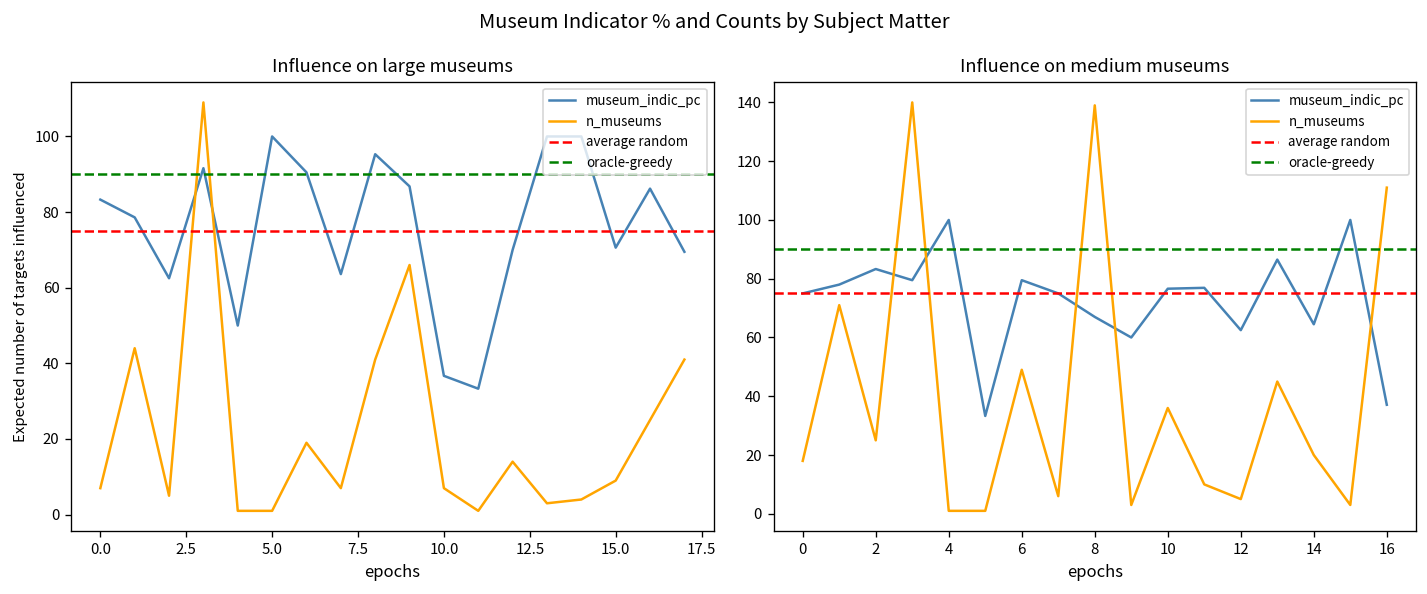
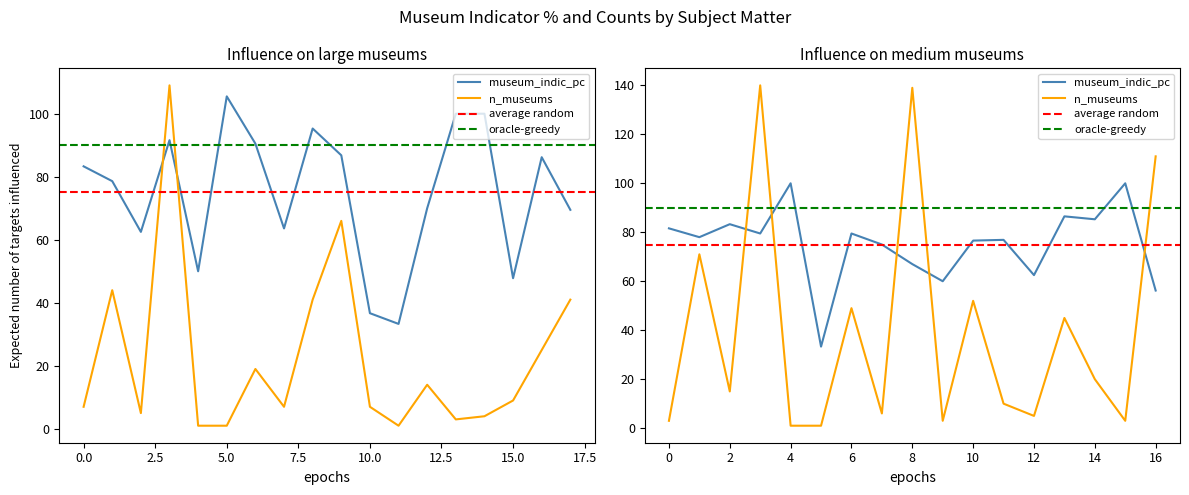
Influence on large museums, museum_indic_pc, 5.0: 100 -> 106
Influence on large museums, museum_indic_pc, 15.0: 71 -> 48
Influence on medium museums, museum_indic_pc, 0: 75 -> 82
Influence on medium museums, n_museums, 0: 18 -> 3
Influence on medium museums, n_museums, 2: 25 -> 15
Influence on medium museums, n_museums, 10: 36 -> 52
Influence on medium museums, museum_indic_pc, 14: 65 -> 85
Influence on medium museums, museum_indic_pc, 16: 37 -> 56
